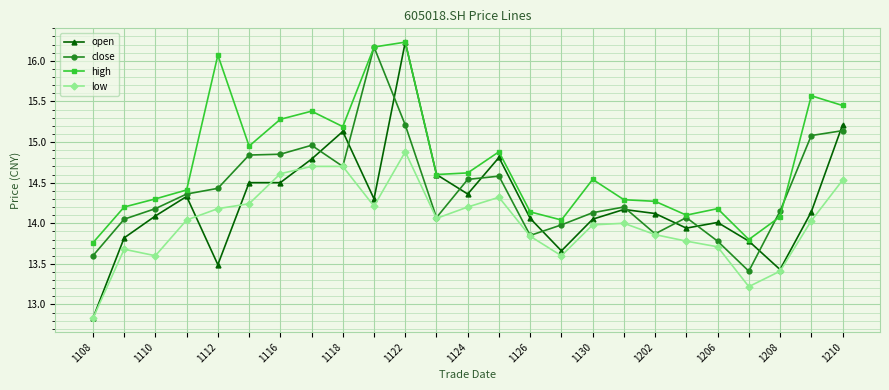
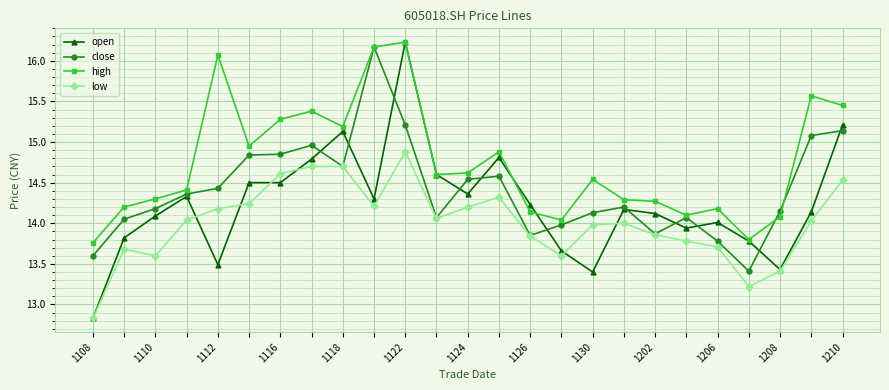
open, 1126: 14.1 -> 14.2
open, 1130: 14.1 -> 13.4
